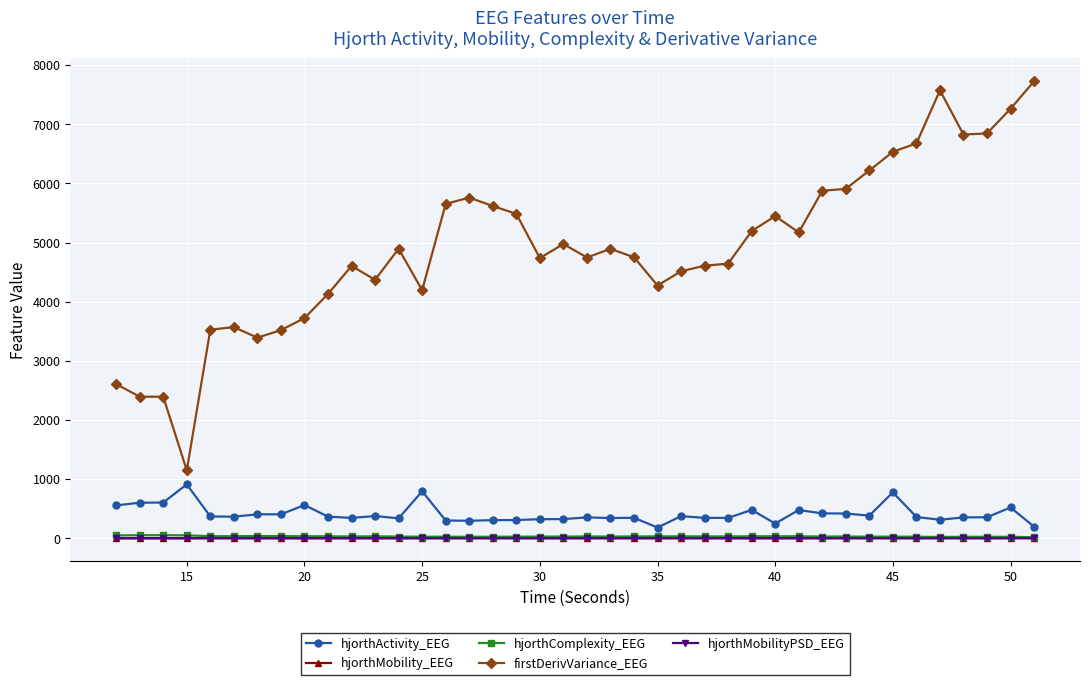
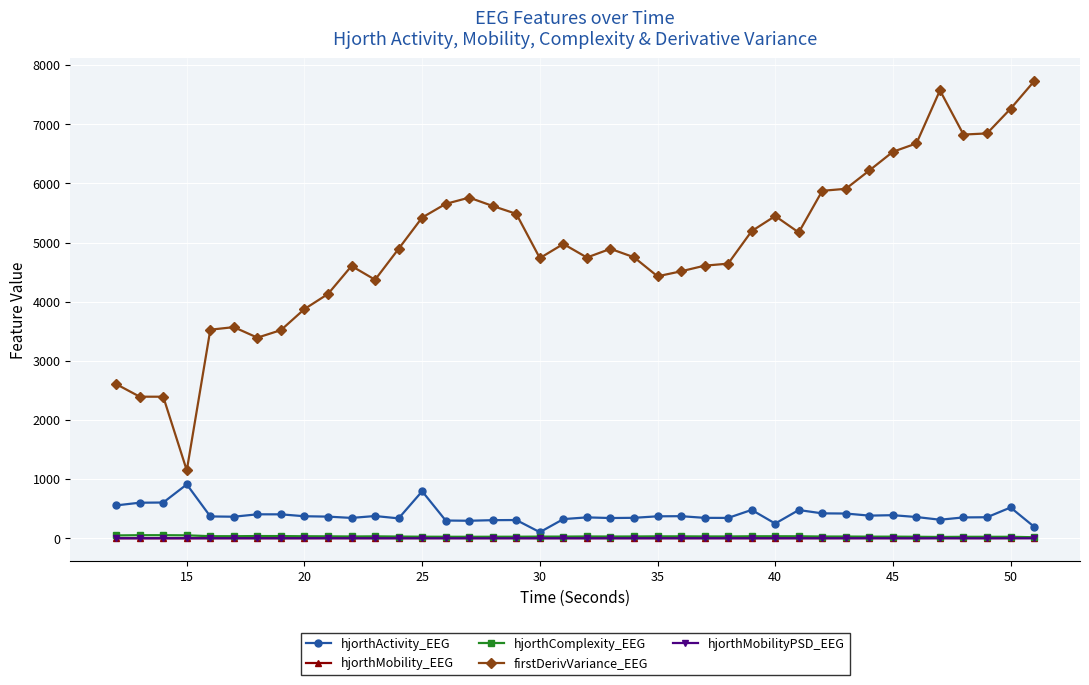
hjorthActivity_EEG, 20: 600 -> 400
firstDerivVariance_EEG, 20: 3700 -> 3900
firstDerivVariance_EEG, 25: 4200 -> 5400
hjorthActivity_EEG, 30: 300 -> 100
hjorthActivity_EEG, 35: 200 -> 400
firstDerivVariance_EEG, 35: 4300 -> 4400
hjorthActivity_EEG, 45: 800 -> 400
